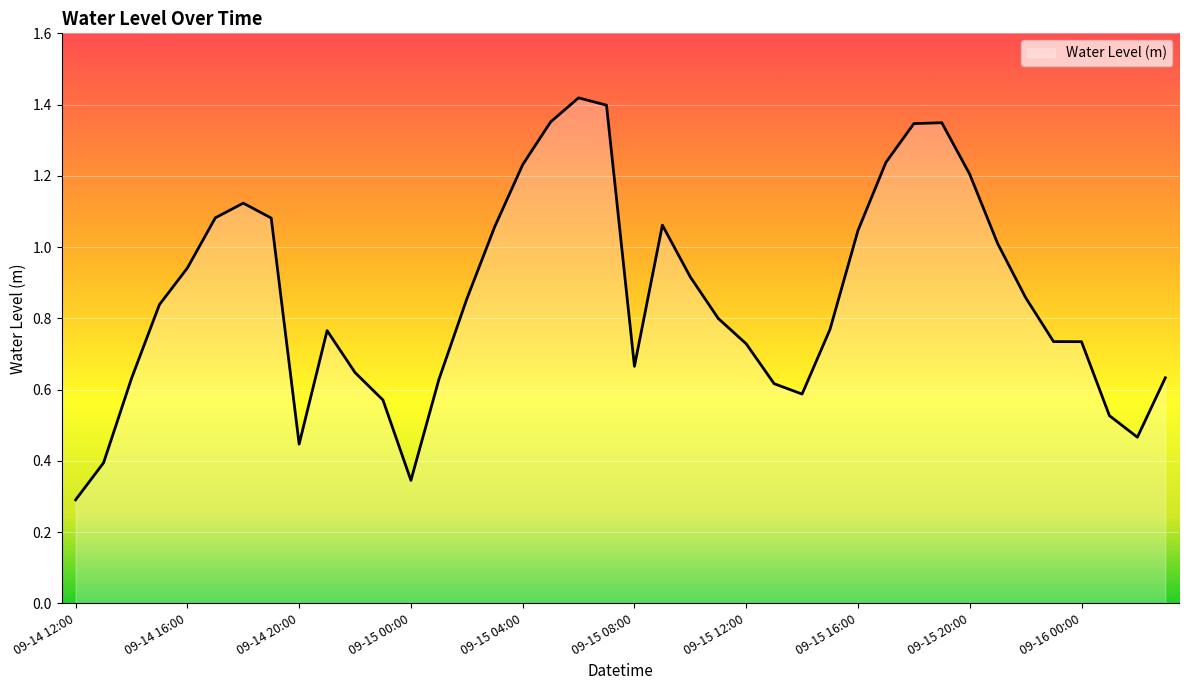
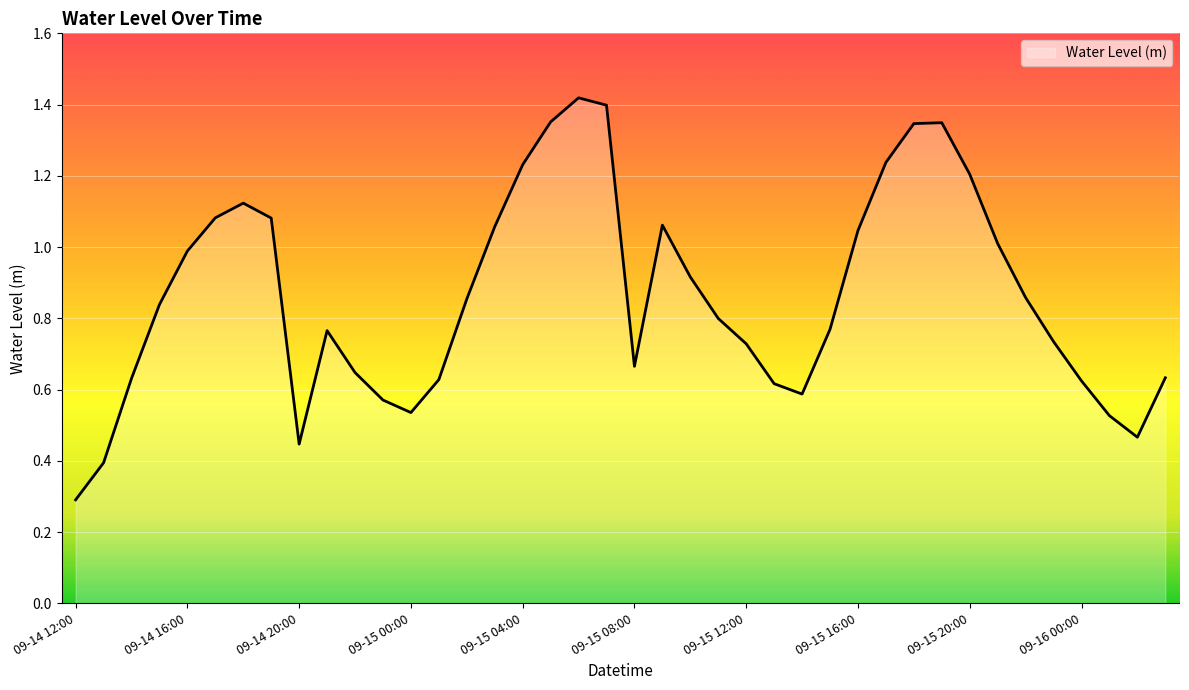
09-14 16:00: 0.94 -> 0.99
09-15 00:00: 0.35 -> 0.54
09-16 00:00: 0.73 -> 0.62
